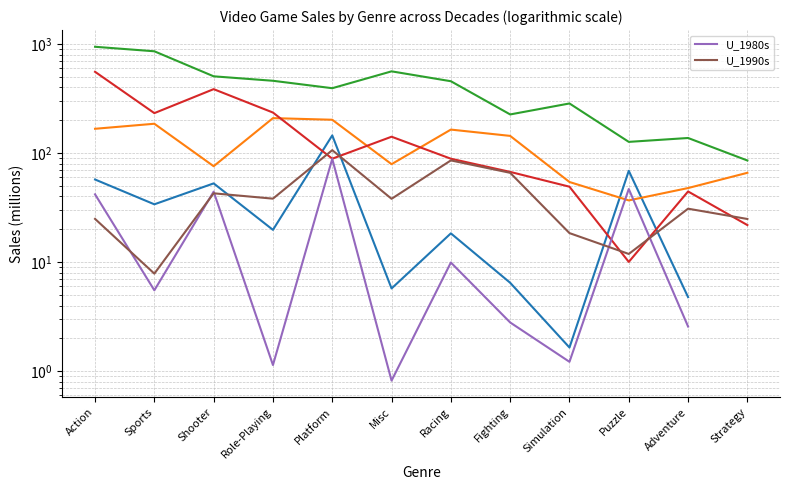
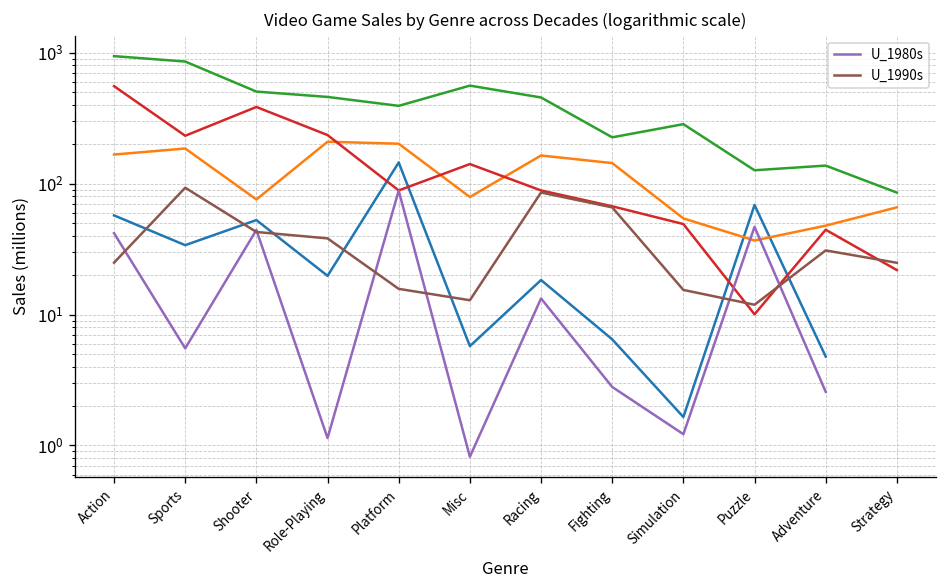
U_1990s, Sports: 8 -> 90
U_1990s, Platform: 110 -> 16
U_1990s, Misc: 38 -> 13
U_1980s, Racing: 10 -> 13
U_1990s, Simulation: 18 -> 15
